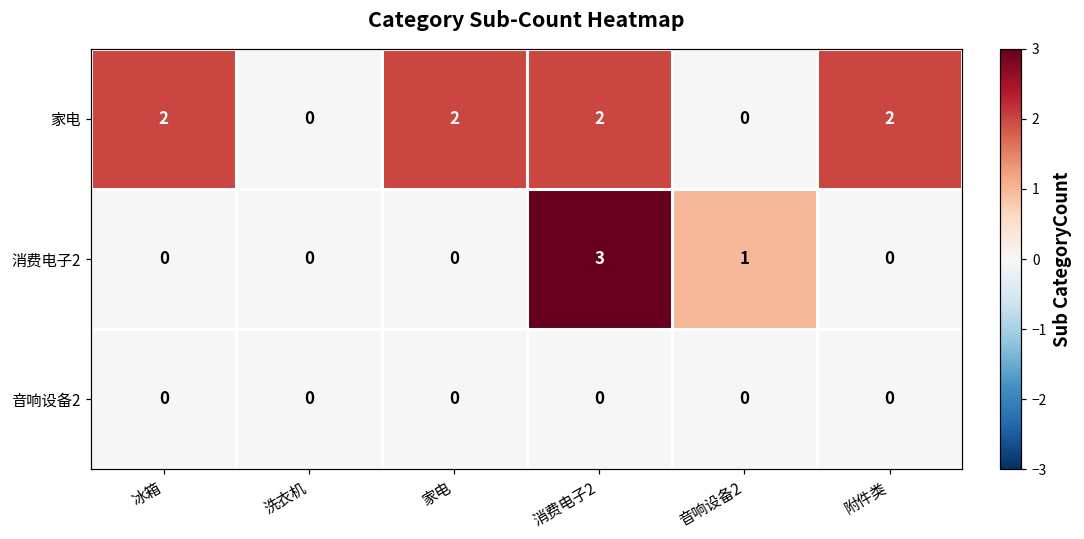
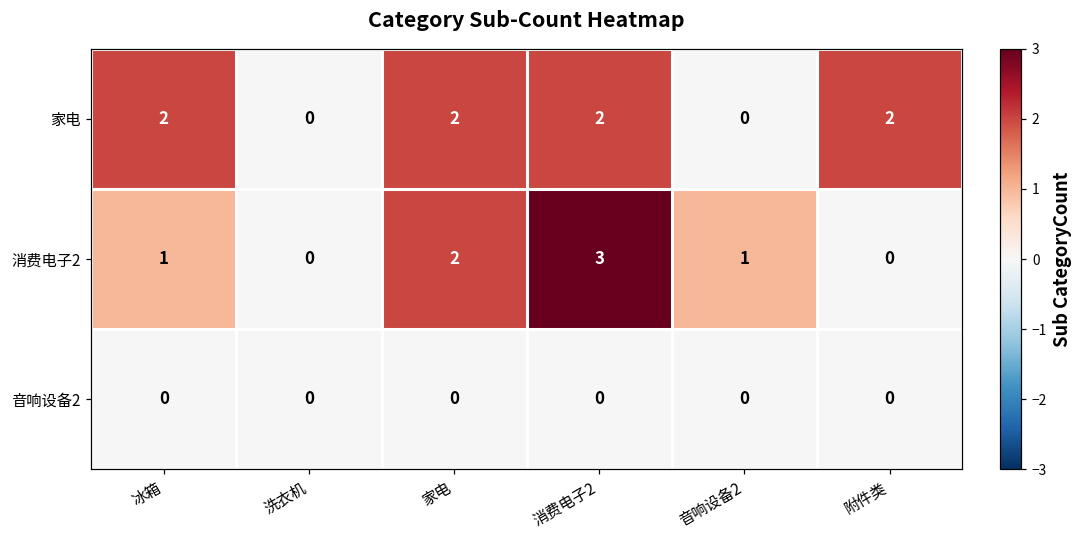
消费电子2, 冰箱: 0 -> 1
消费电子2, 家电: 0 -> 2
